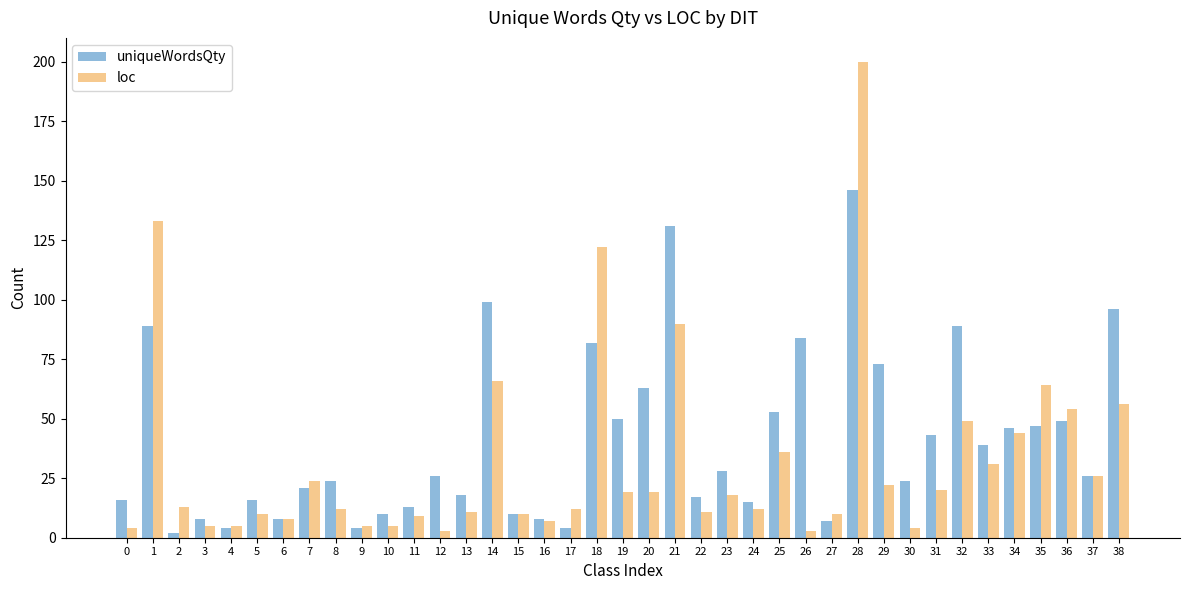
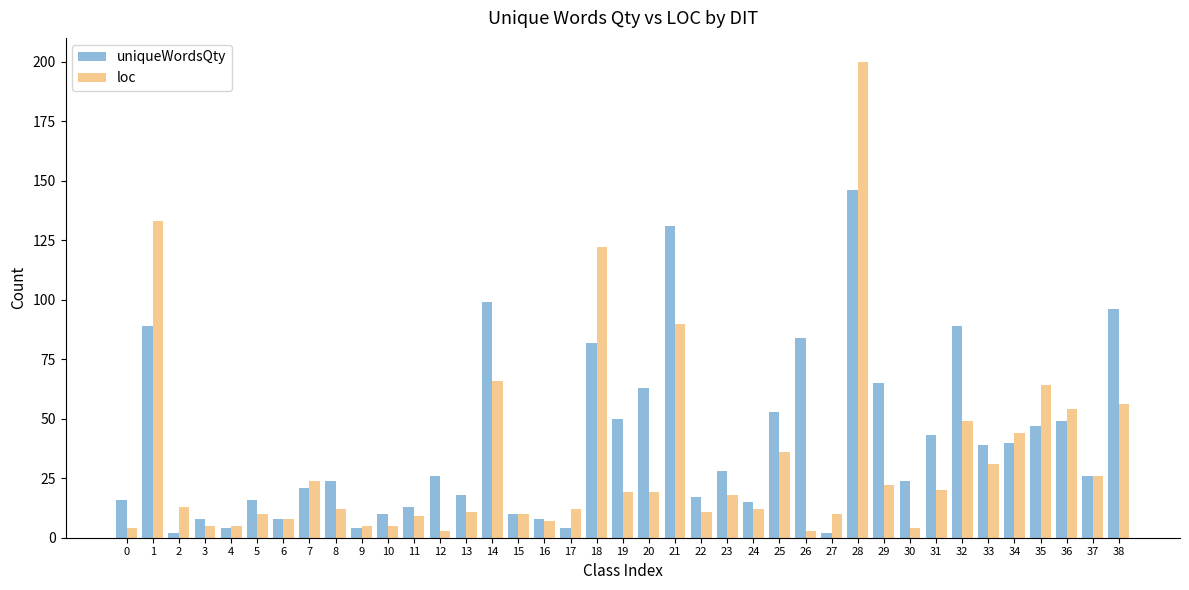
uniqueWordsQty, 27: 7 -> 2
uniqueWordsQty, 29: 73 -> 65
uniqueWordsQty, 34: 46 -> 40
